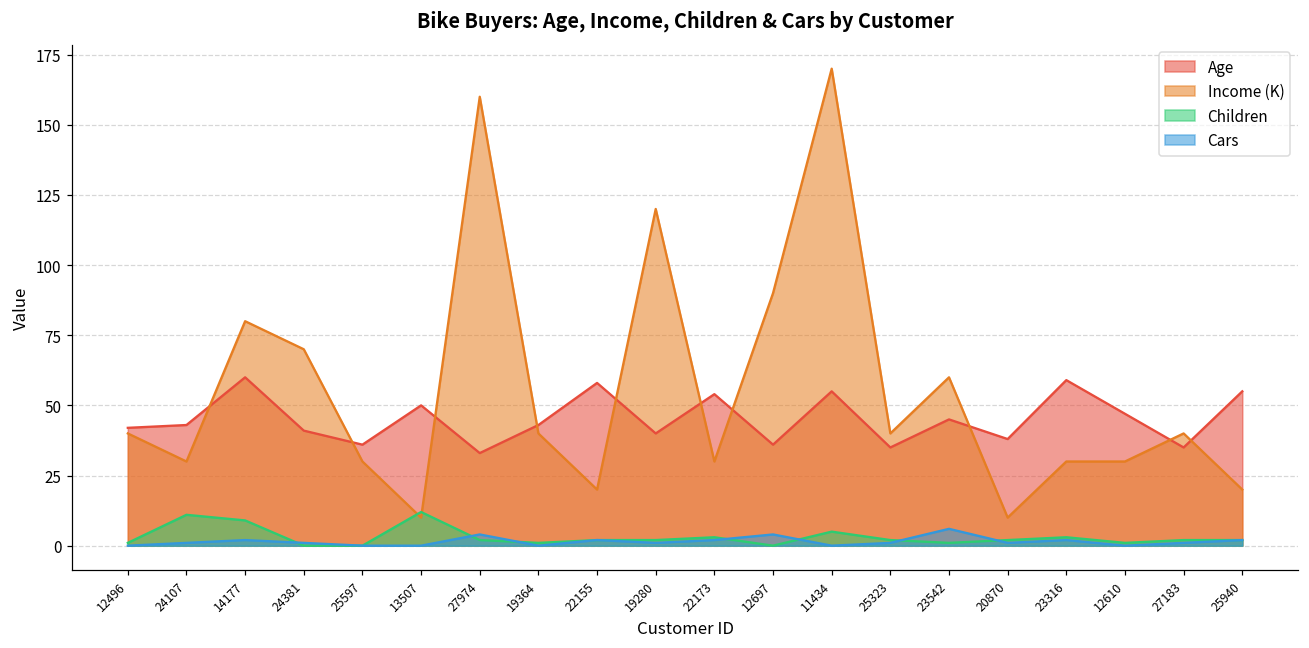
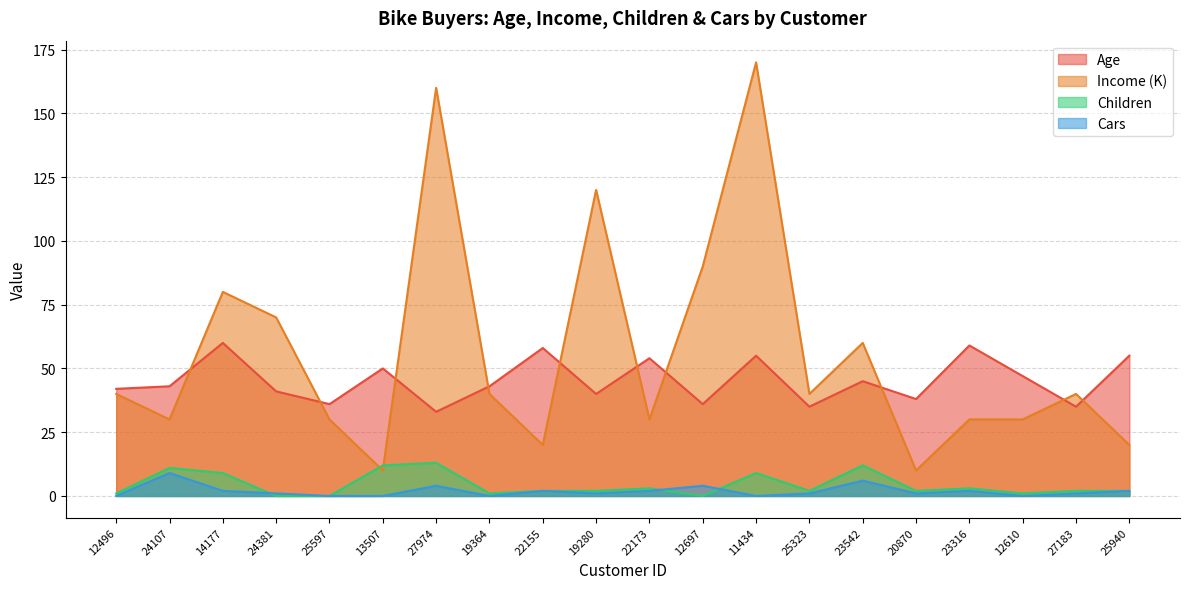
Cars, 24107: 1 -> 9
Children, 27974: 2 -> 13
Children, 11434: 5 -> 9
Children, 23542: 1 -> 12
